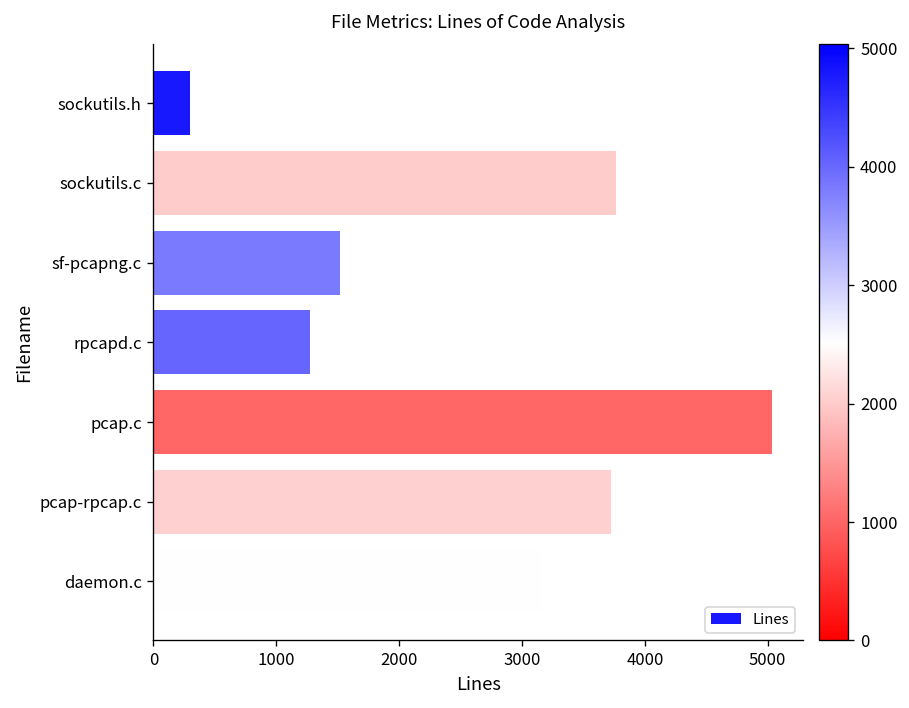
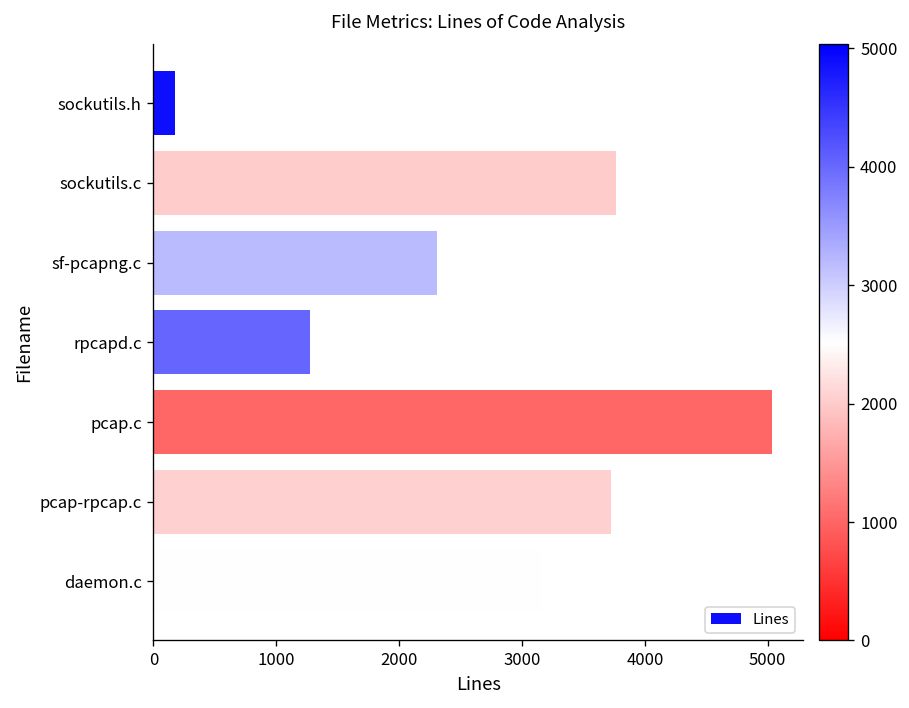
sockutils.h: 300 -> 170
sf-pcapng.c: 1520 -> 2310
